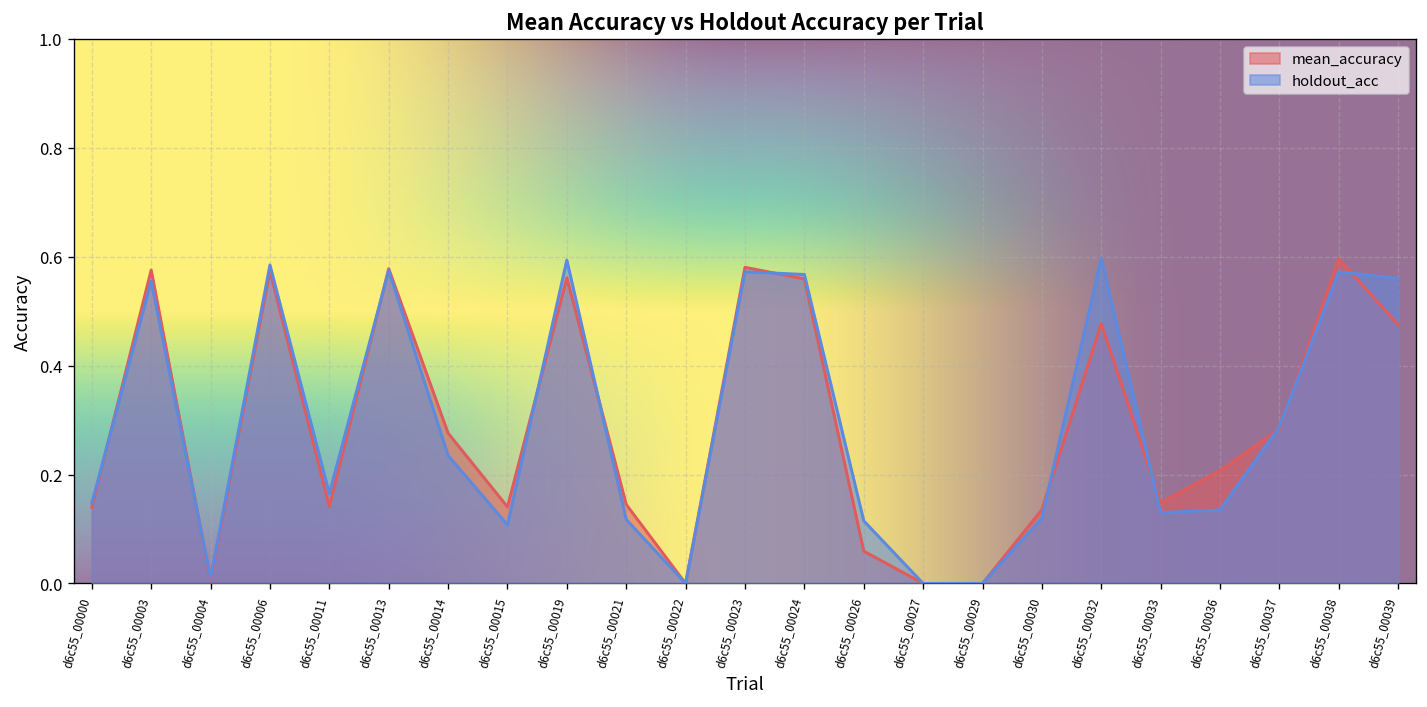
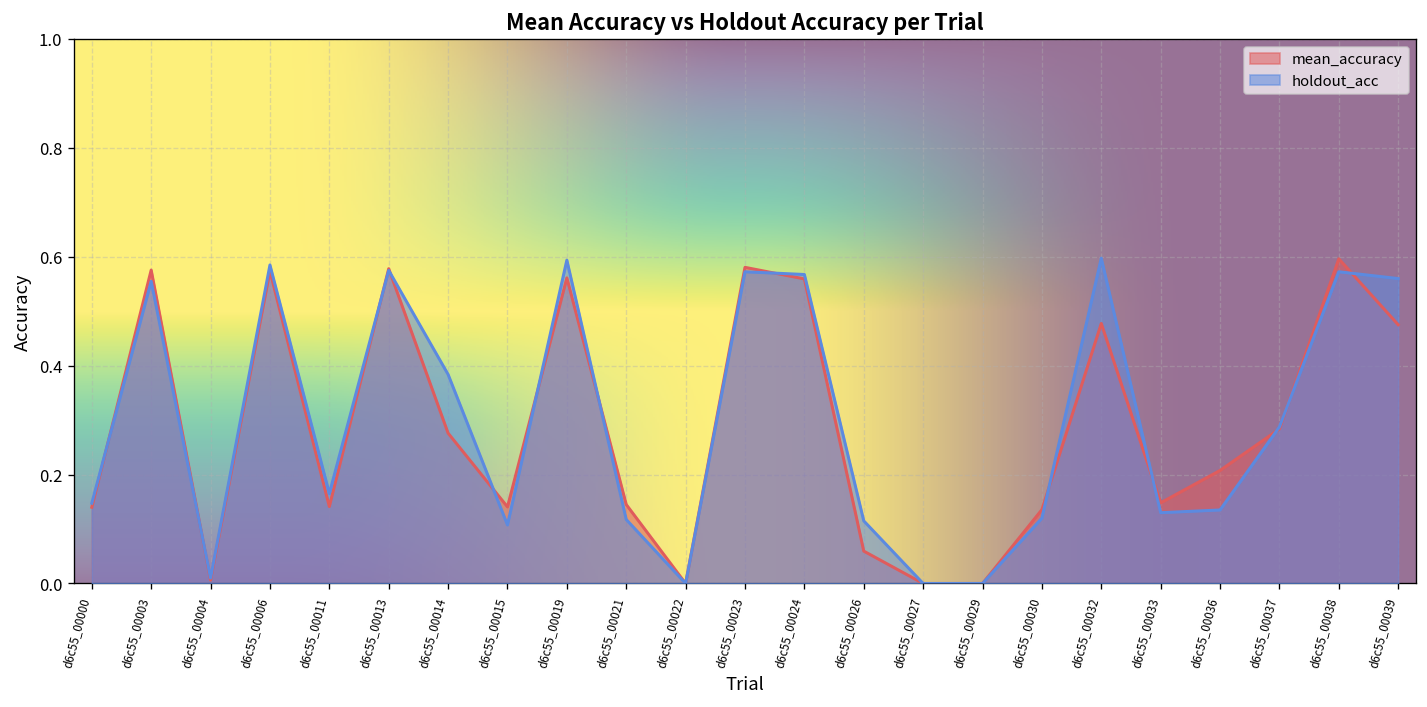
holdout_acc, d6c55_00014: 0.23 -> 0.38
